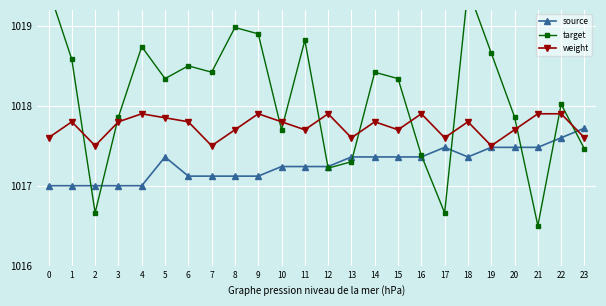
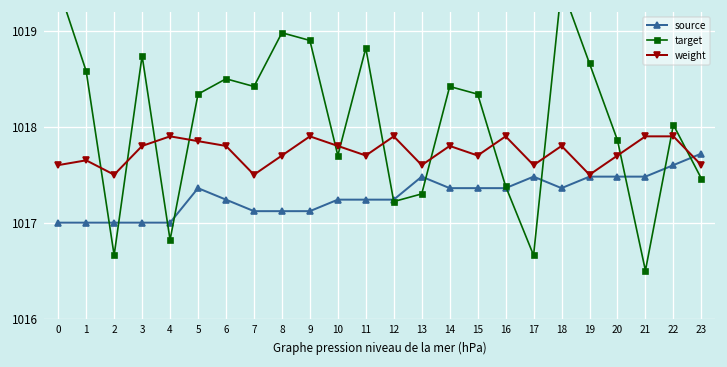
weight, 1: 1017.8 -> 1017.7
target, 3: 1017.9 -> 1018.7
target, 4: 1018.7 -> 1016.8
source, 6: 1017.1 -> 1017.2
source, 13: 1017.4 -> 1017.5
